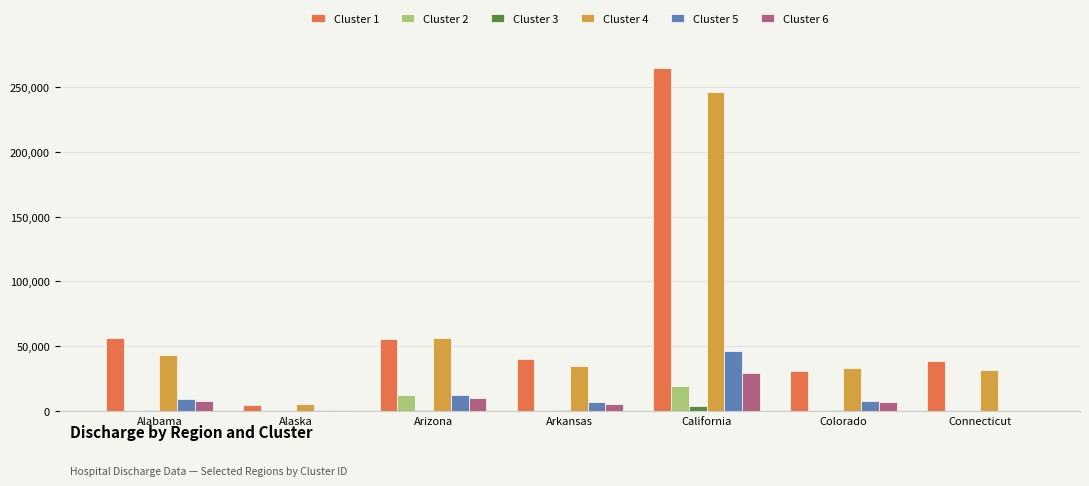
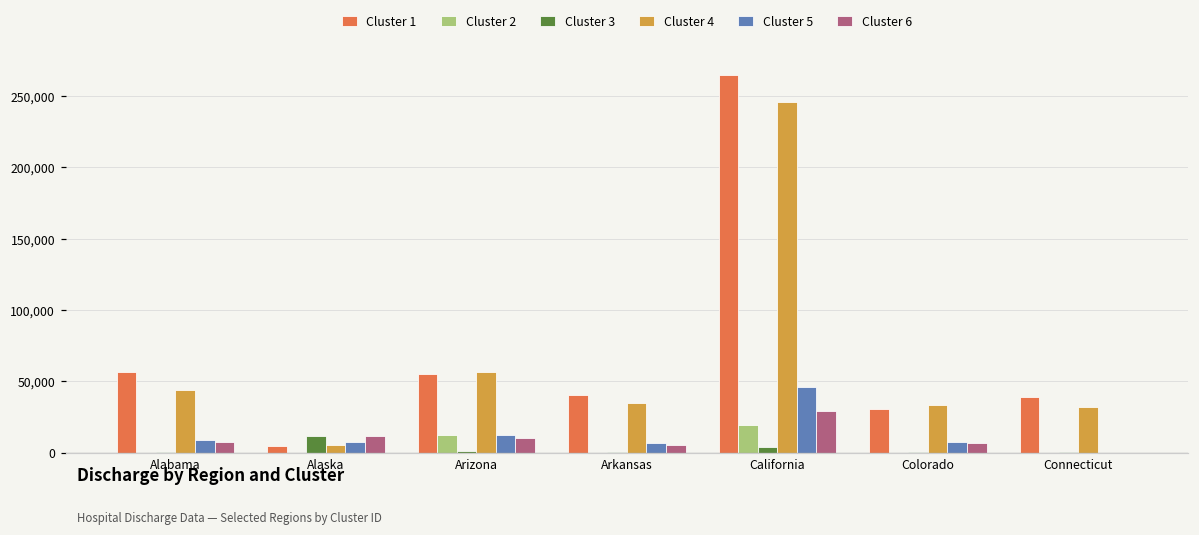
Cluster 3, Alaska: 0 -> 12,000
Cluster 5, Alaska: 1,000 -> 8,000
Cluster 6, Alaska: 1,000 -> 12,000
